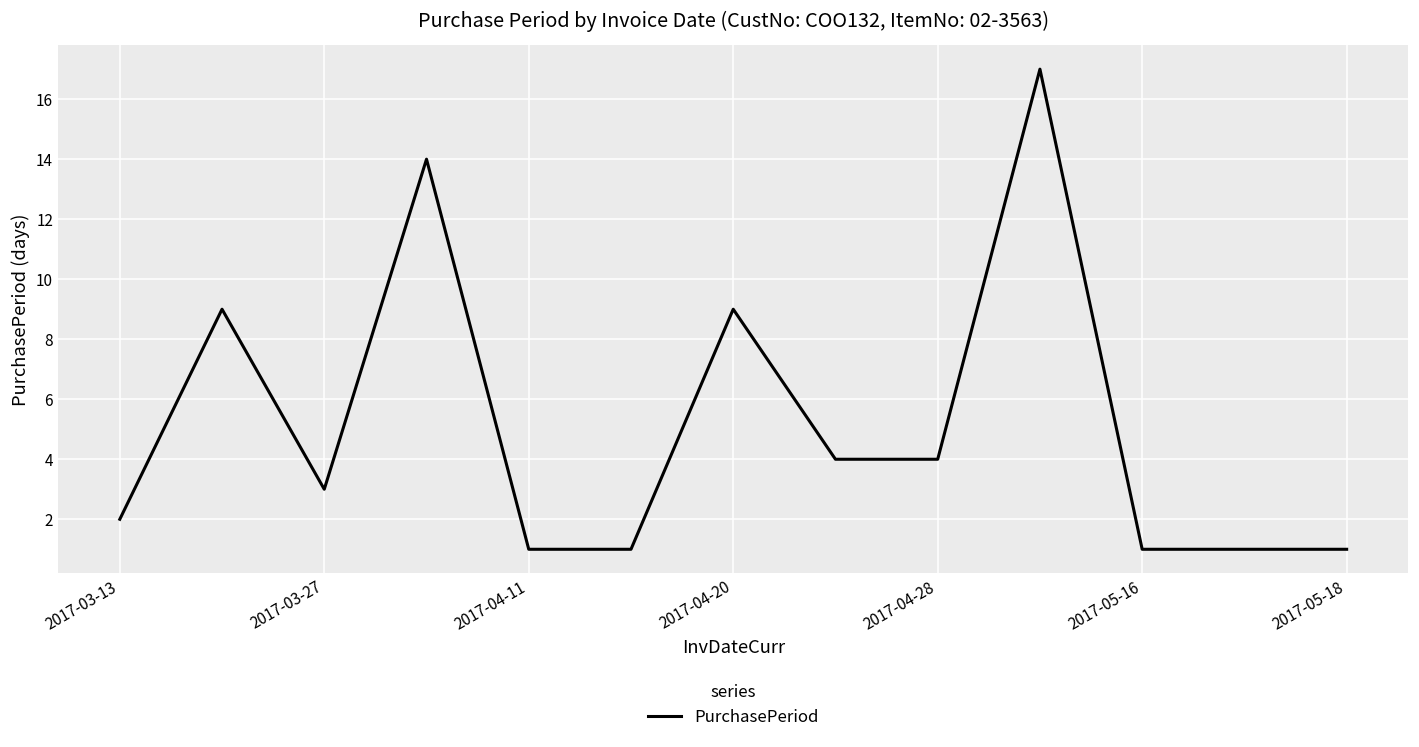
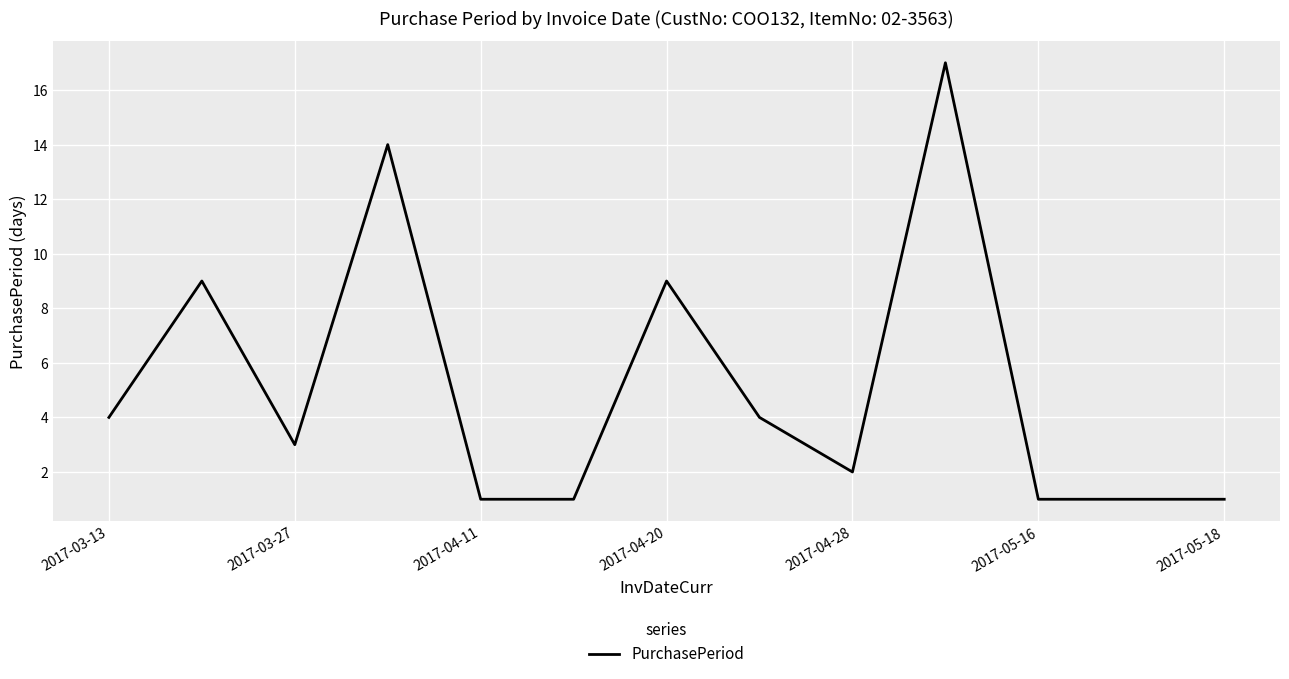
2017-03-13: 2 -> 4
2017-04-28: 4 -> 2
